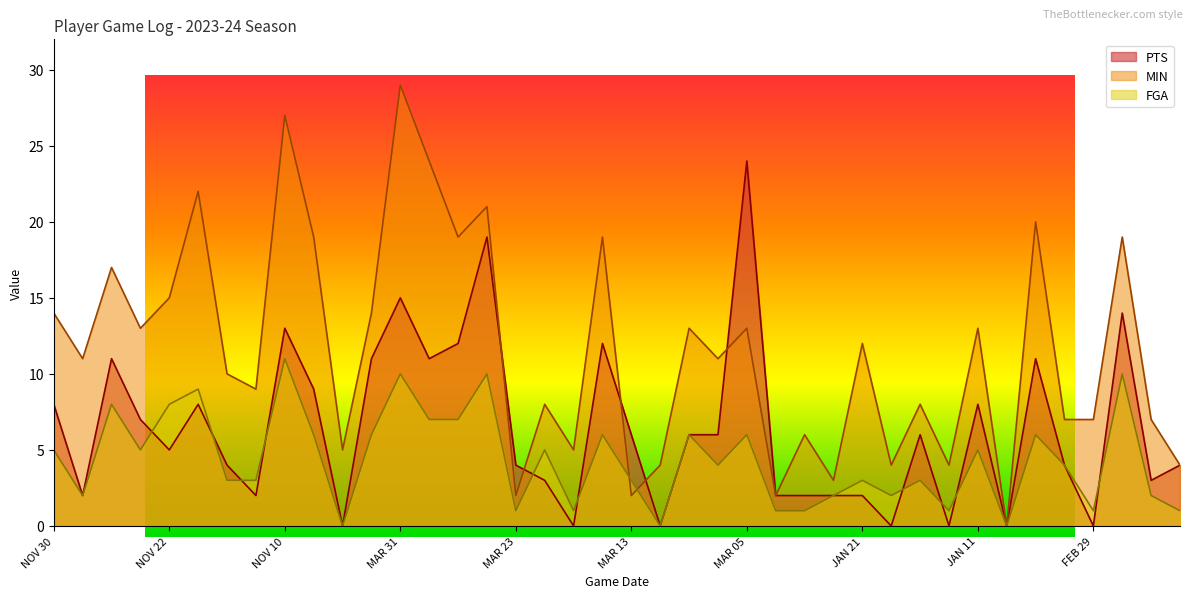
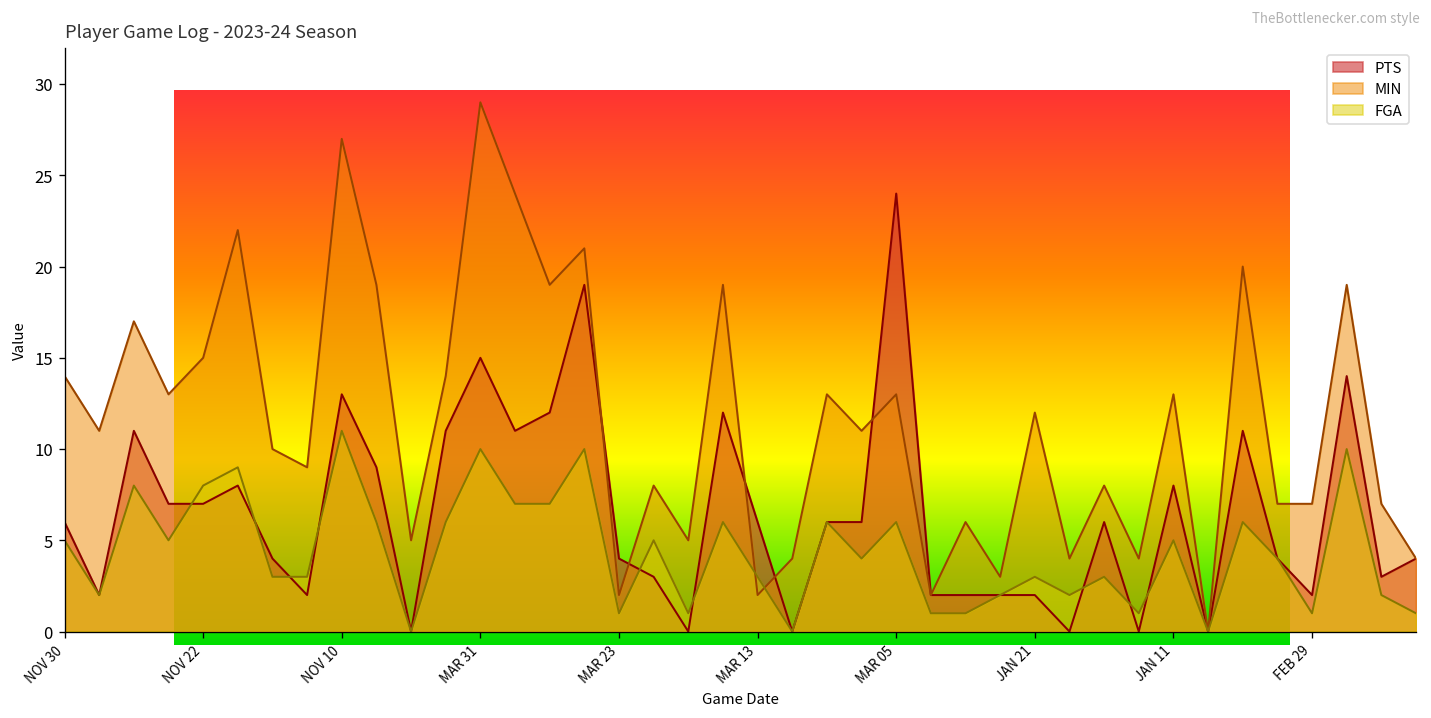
PTS, NOV 30: 8 -> 6
PTS, NOV 22: 5 -> 7
PTS, FEB 29: 0 -> 2
